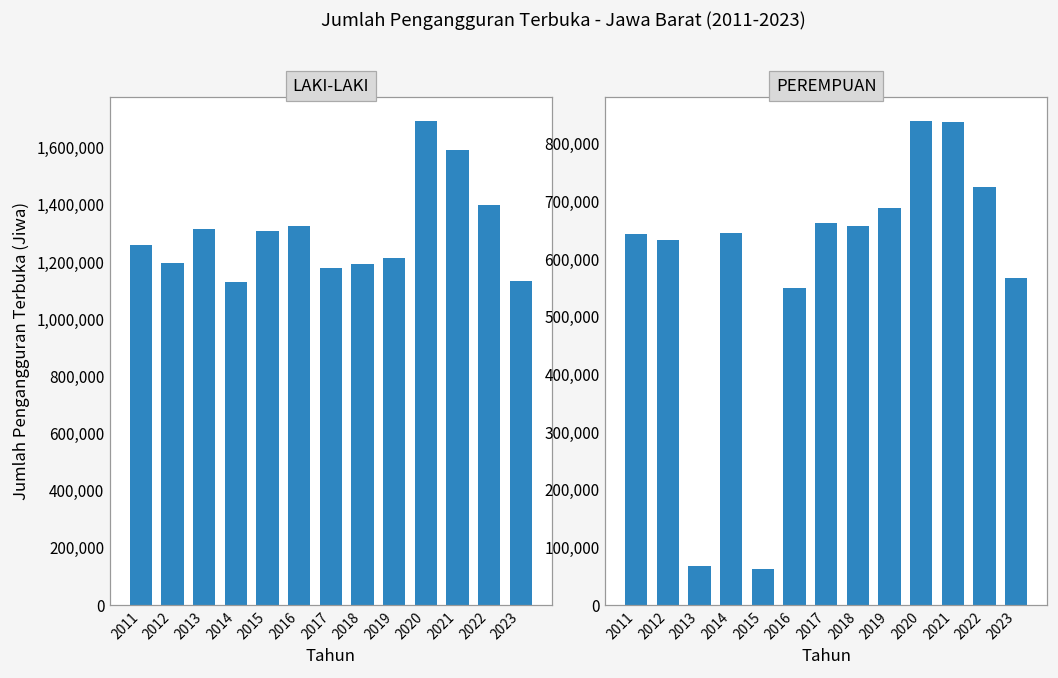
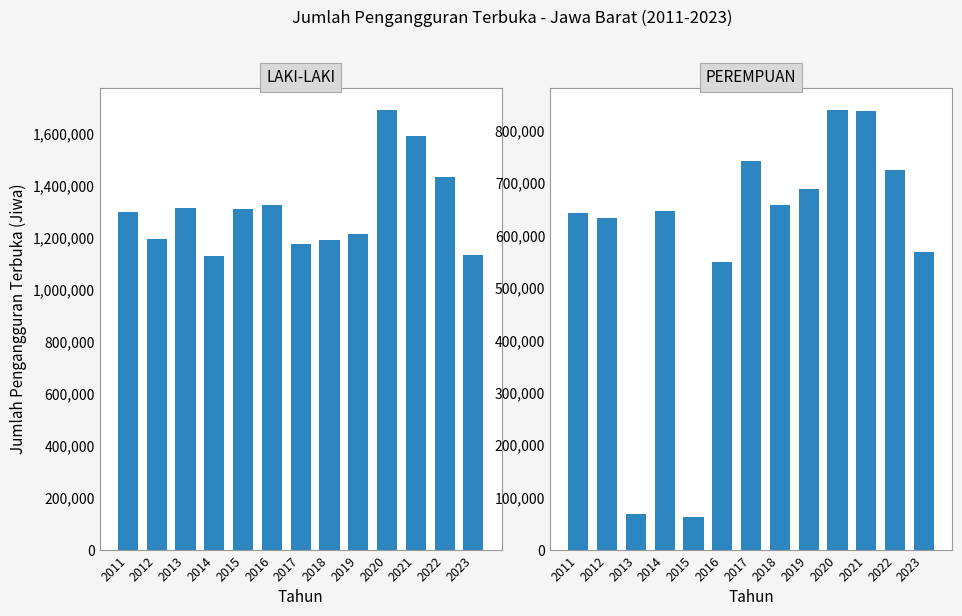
LAKI-LAKI, 2011: 1,260,000 -> 1,300,000
LAKI-LAKI, 2022: 1,400,000 -> 1,430,000
PEREMPUAN, 2017: 660,000 -> 740,000
